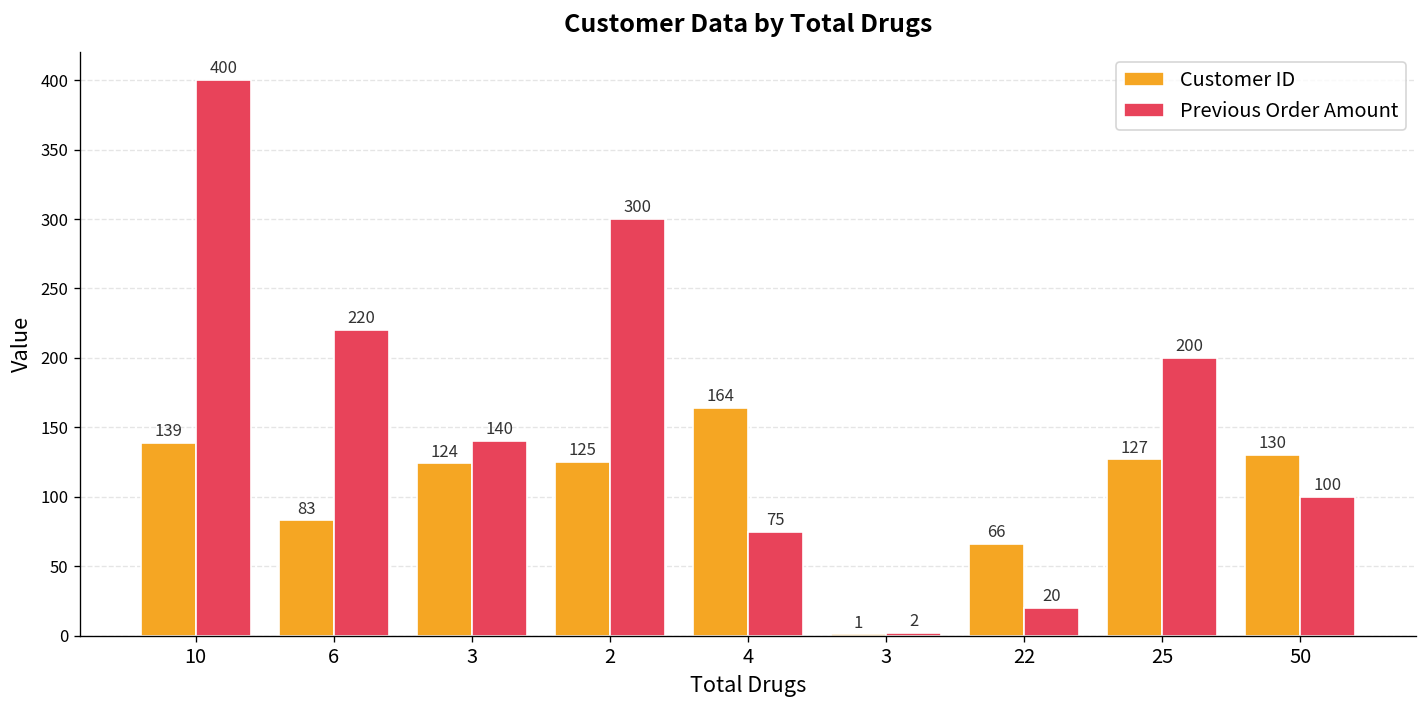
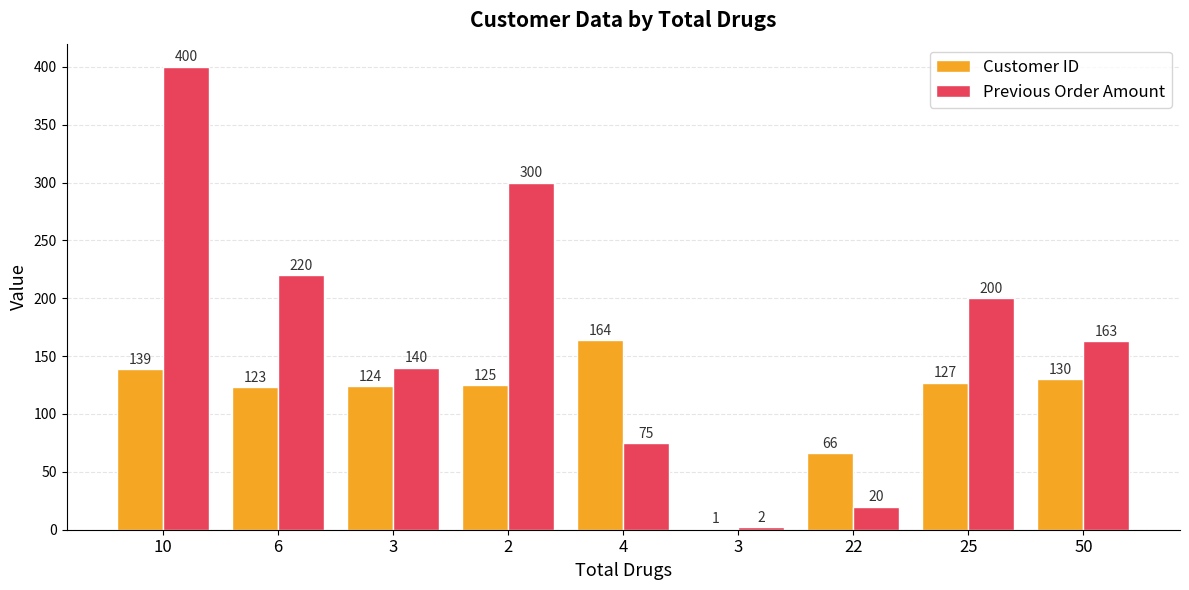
Customer ID, 6: 83 -> 123
Previous Order Amount, 50: 100 -> 163
